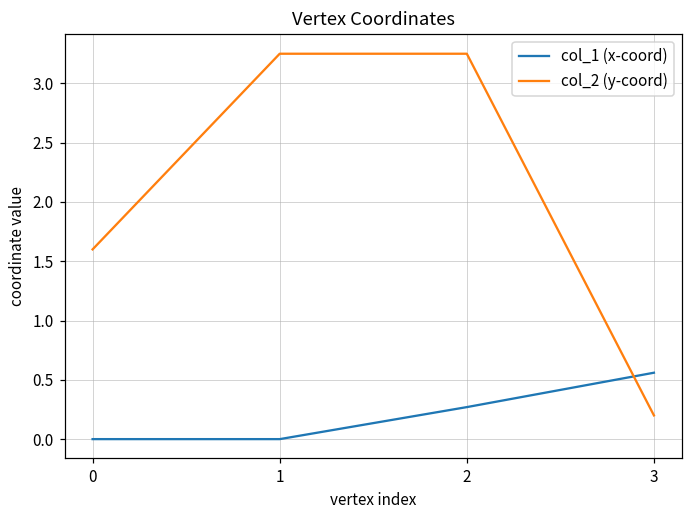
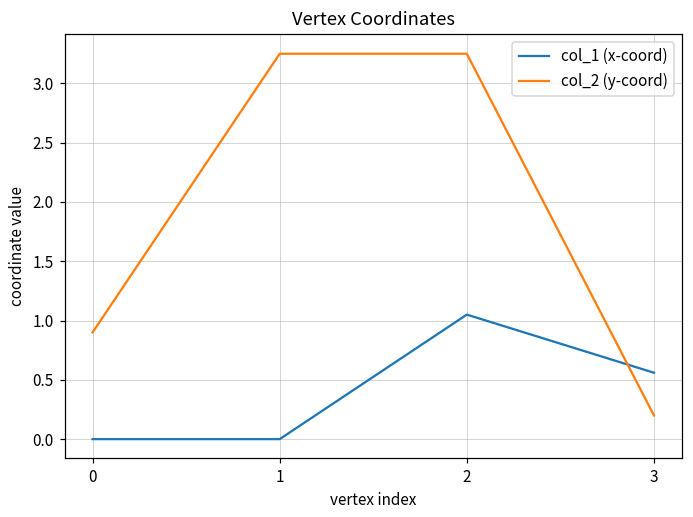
col_2 (y-coord), 0: 1.6 -> 0.9
col_1 (x-coord), 2: 0.27 -> 1.05
